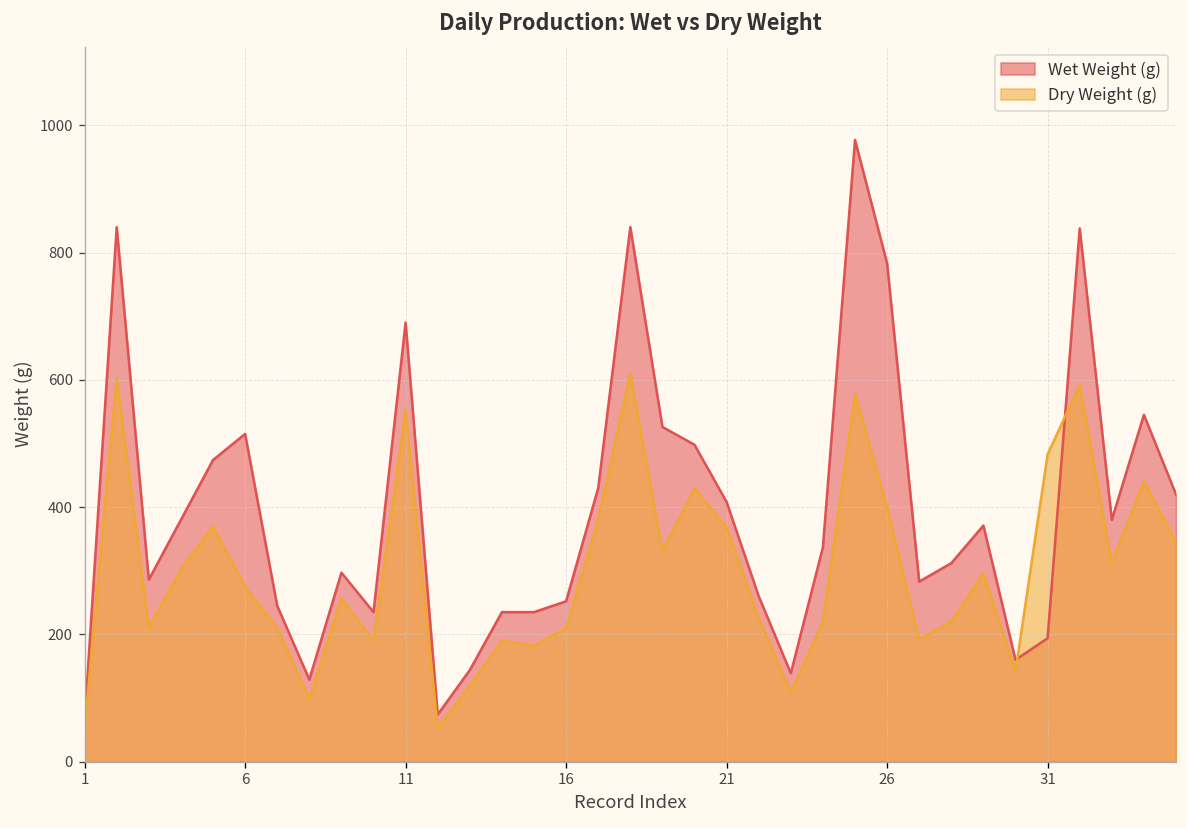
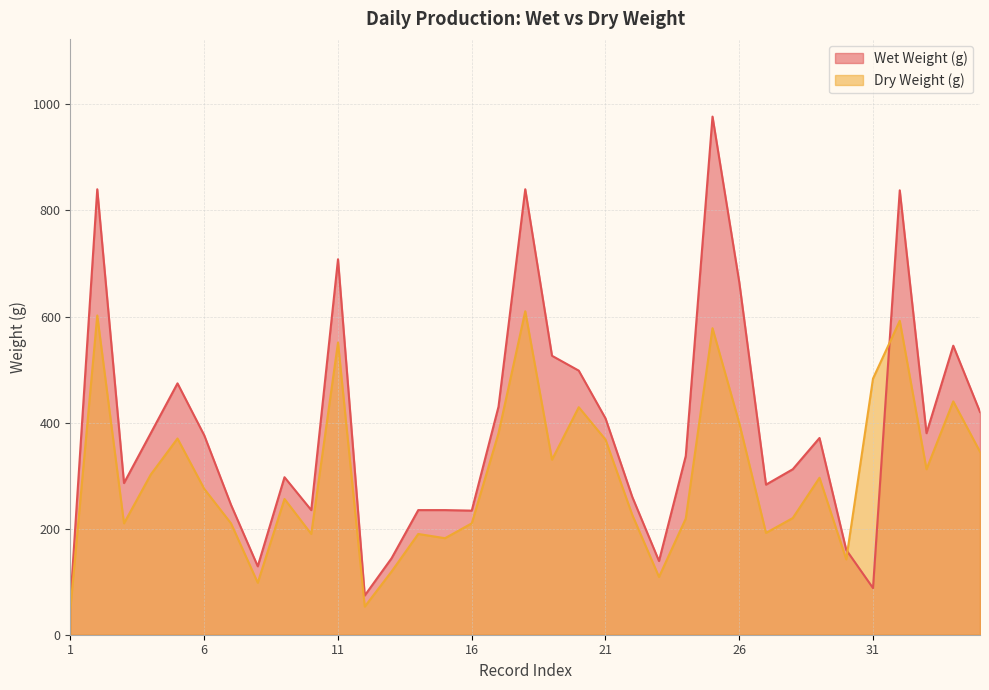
Wet Weight (g), 6: 520 -> 380
Wet Weight (g), 11: 690 -> 710
Wet Weight (g), 16: 250 -> 230
Wet Weight (g), 26: 780 -> 670
Wet Weight (g), 31: 190 -> 90
